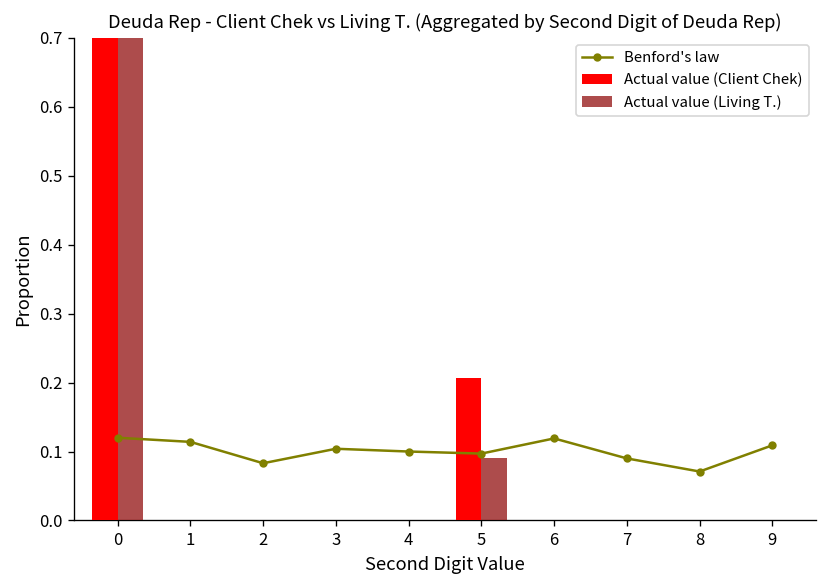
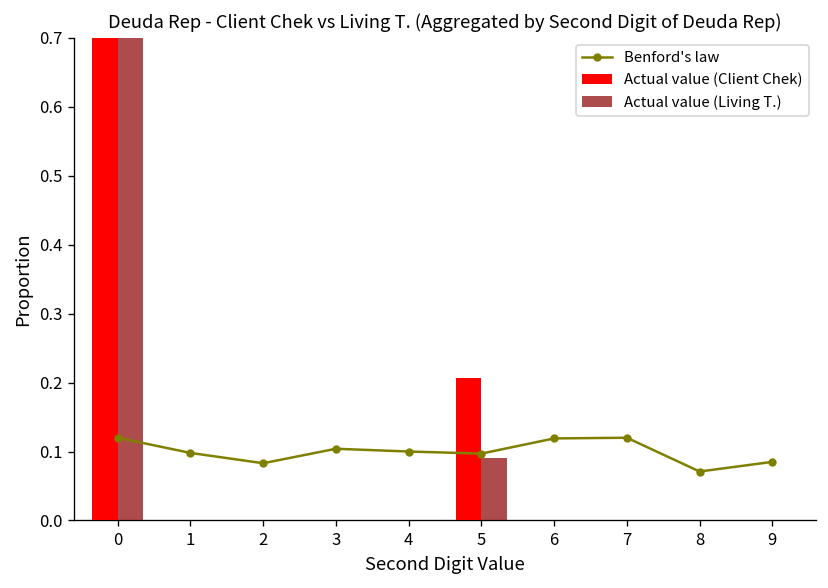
Benford's law, 1: 0.11 -> 0.10
Benford's law, 7: 0.09 -> 0.12
Benford's law, 9: 0.11 -> 0.09
